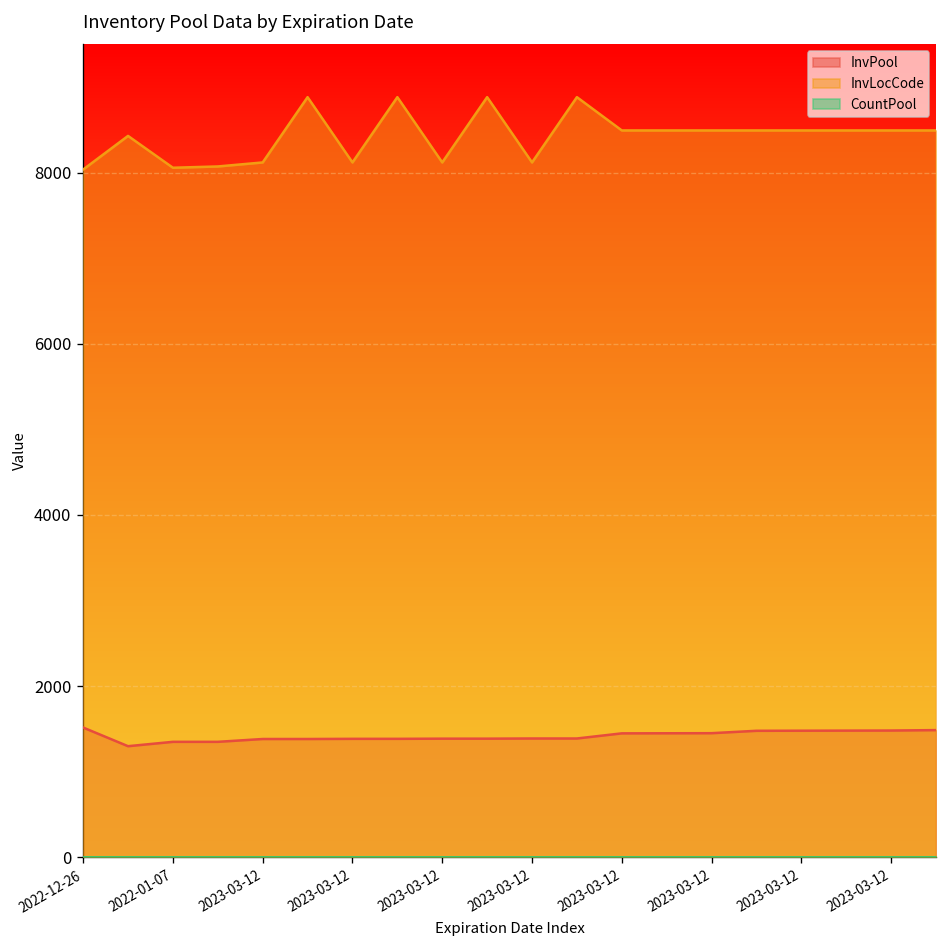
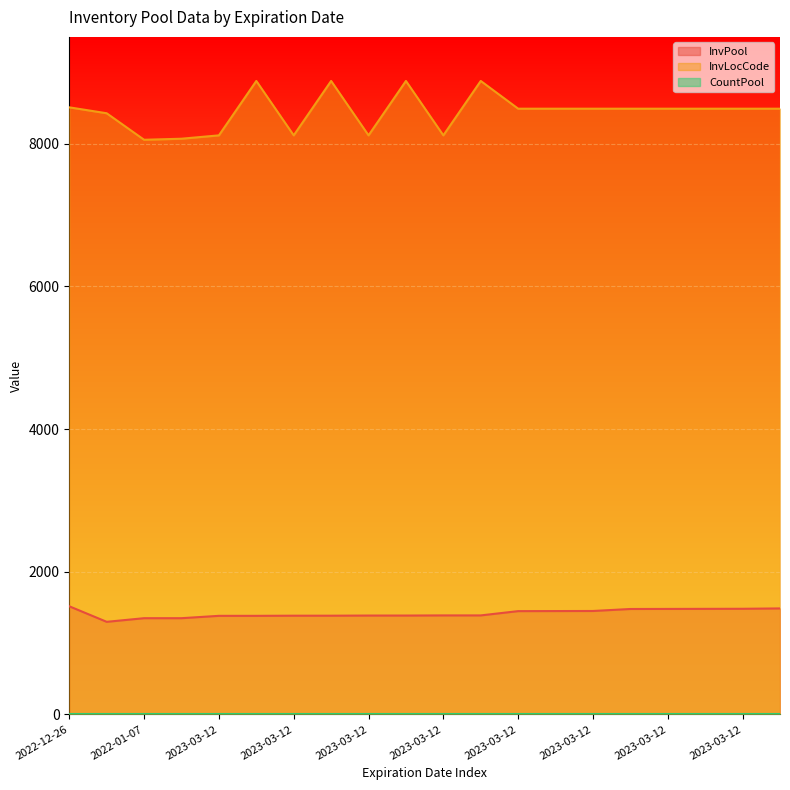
InvLocCode, 2022-12-26: 8000 -> 8500
